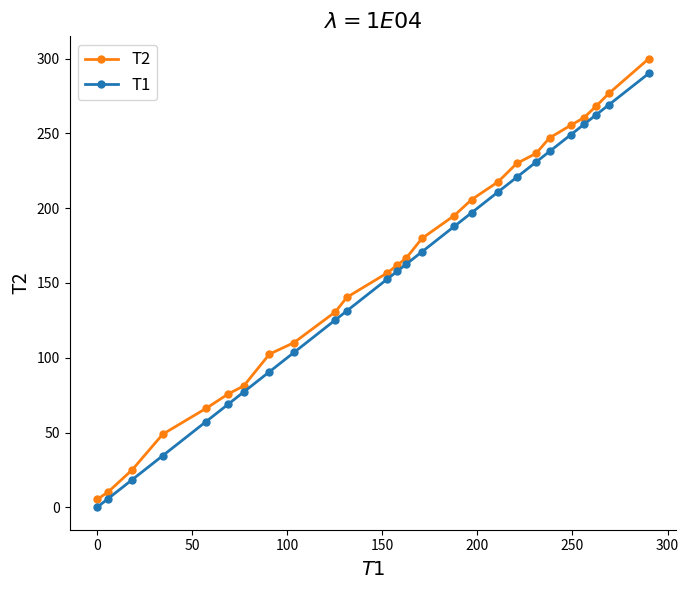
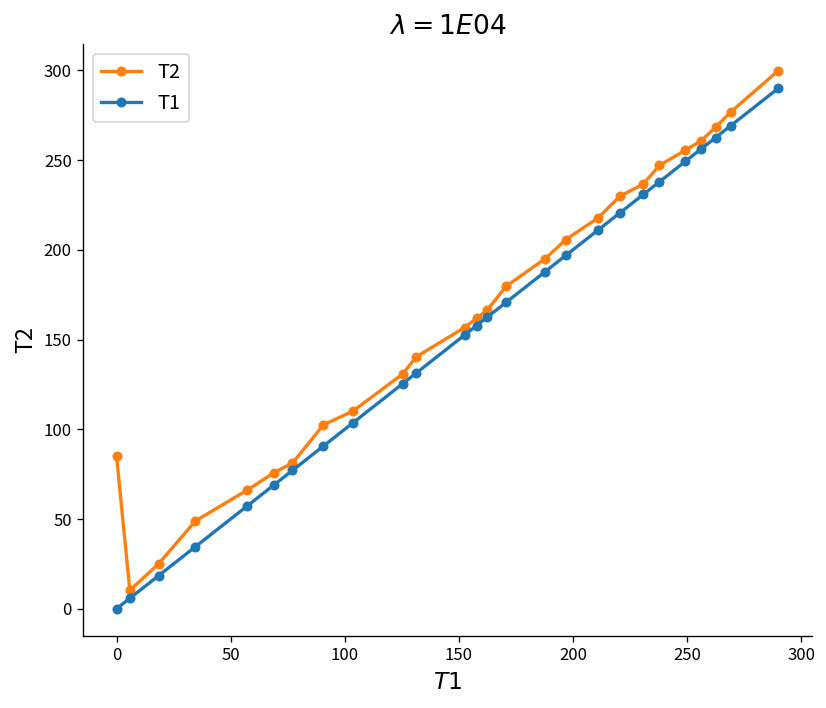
T2, 0: 5 -> 85
